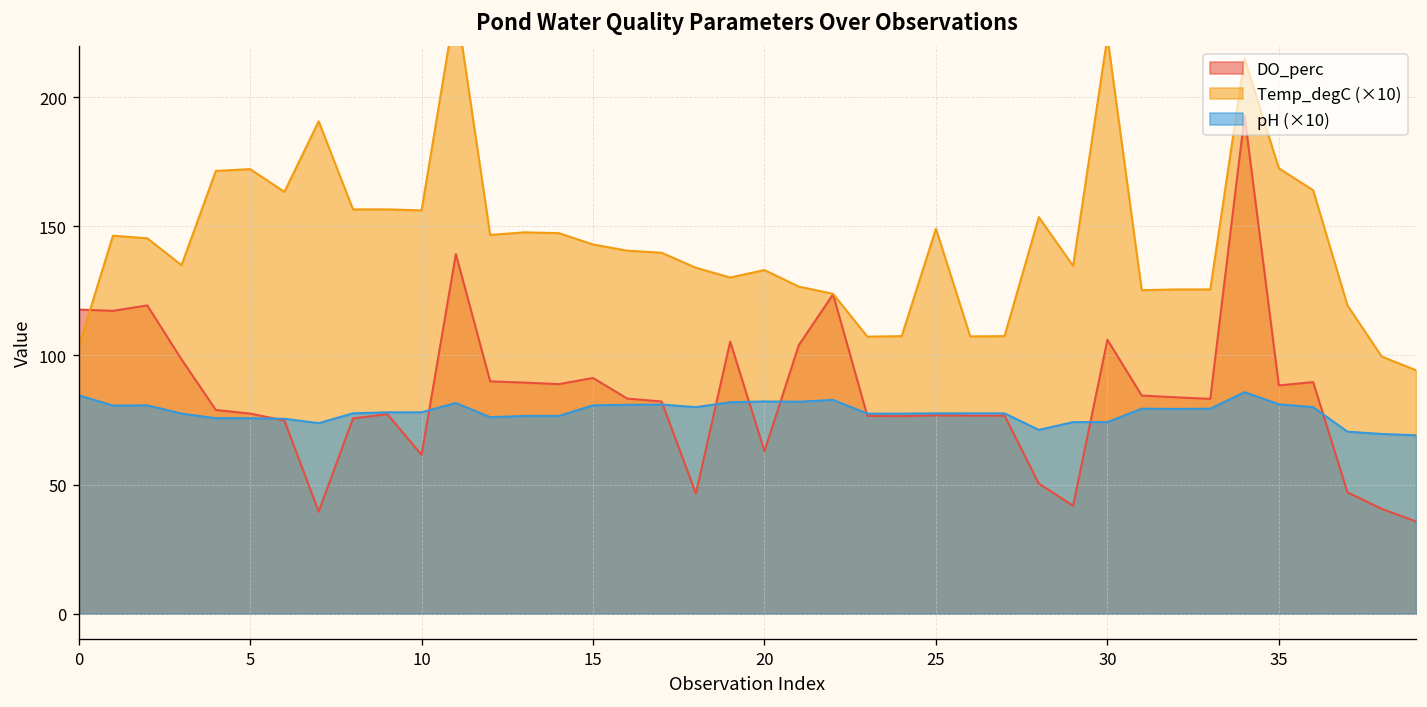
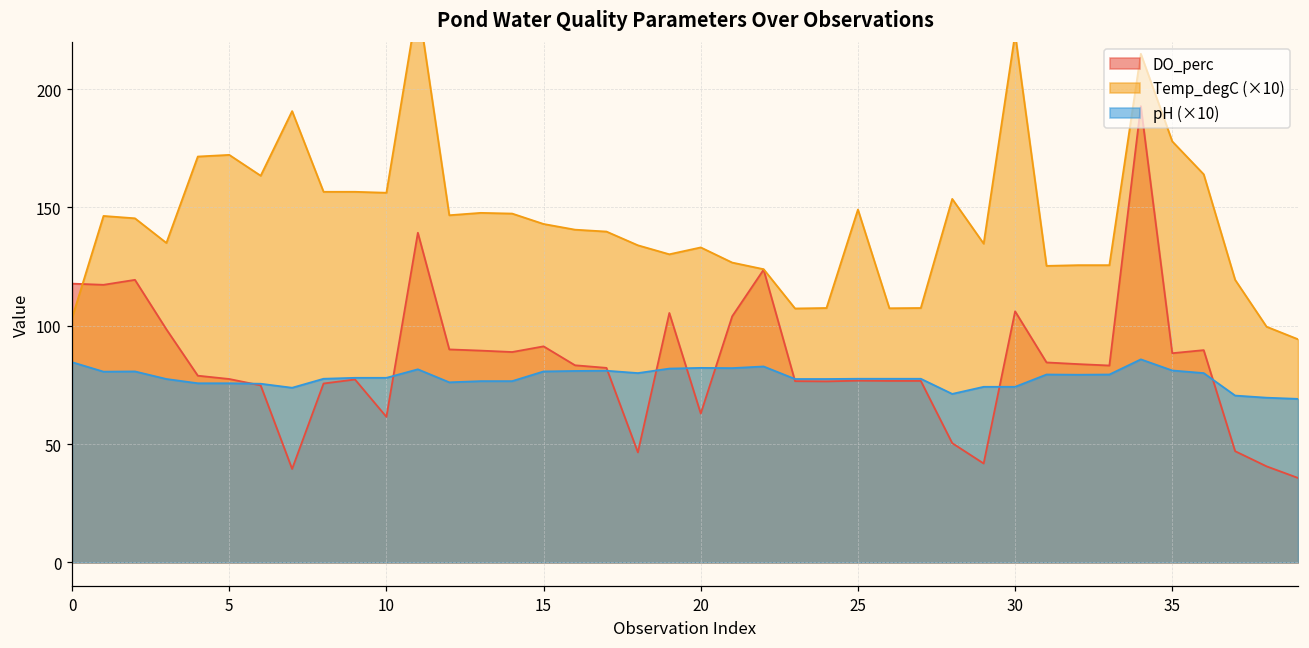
Temp_degC (×10), 35: 173 -> 178
